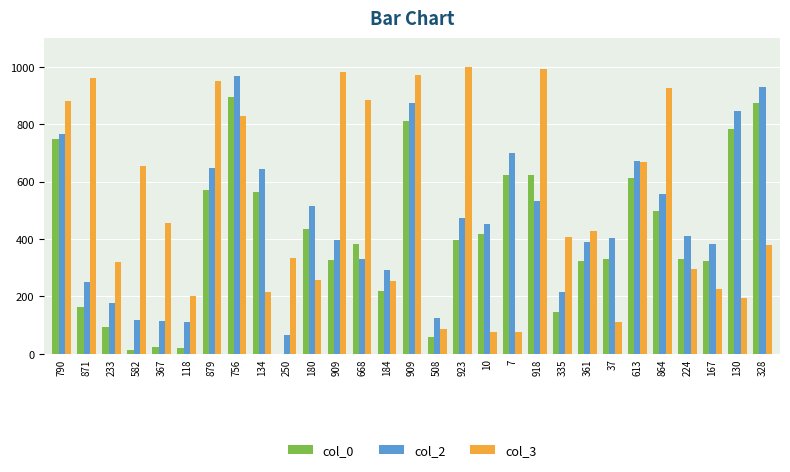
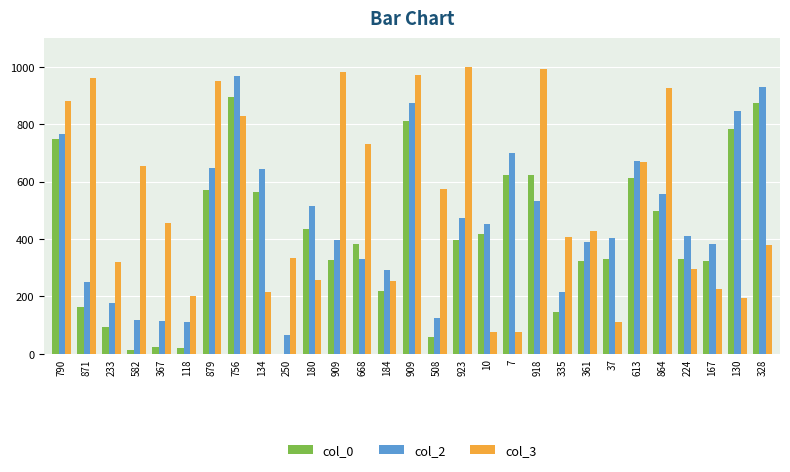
col_3, 668: 890 -> 730
col_3, 508: 90 -> 580
